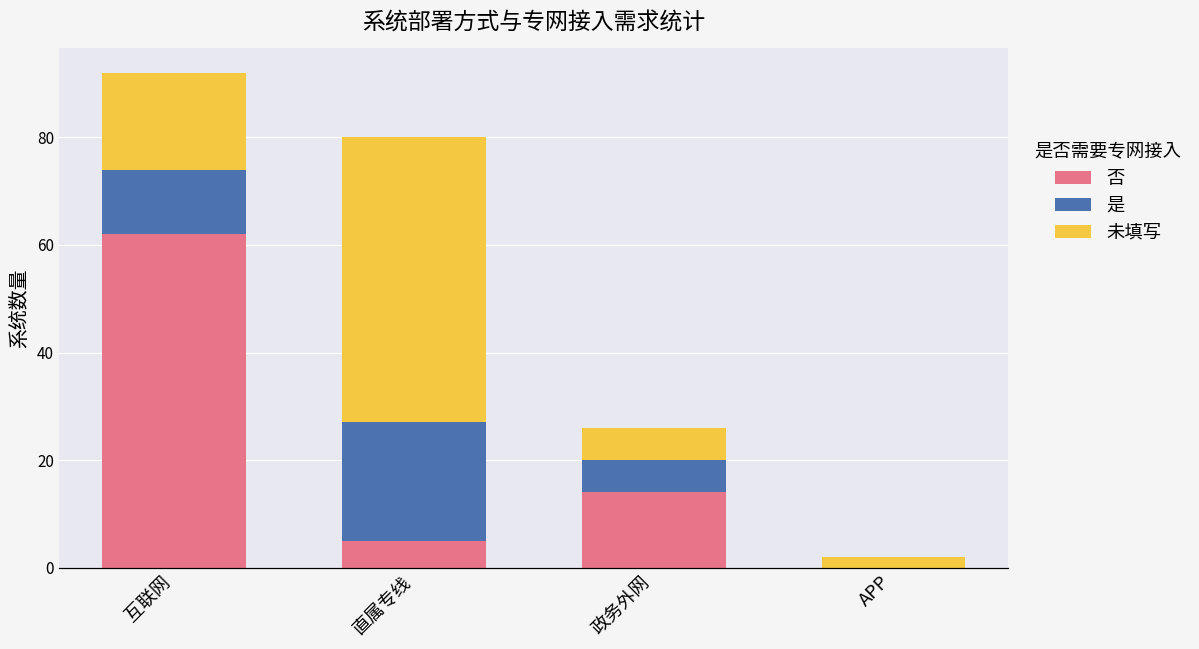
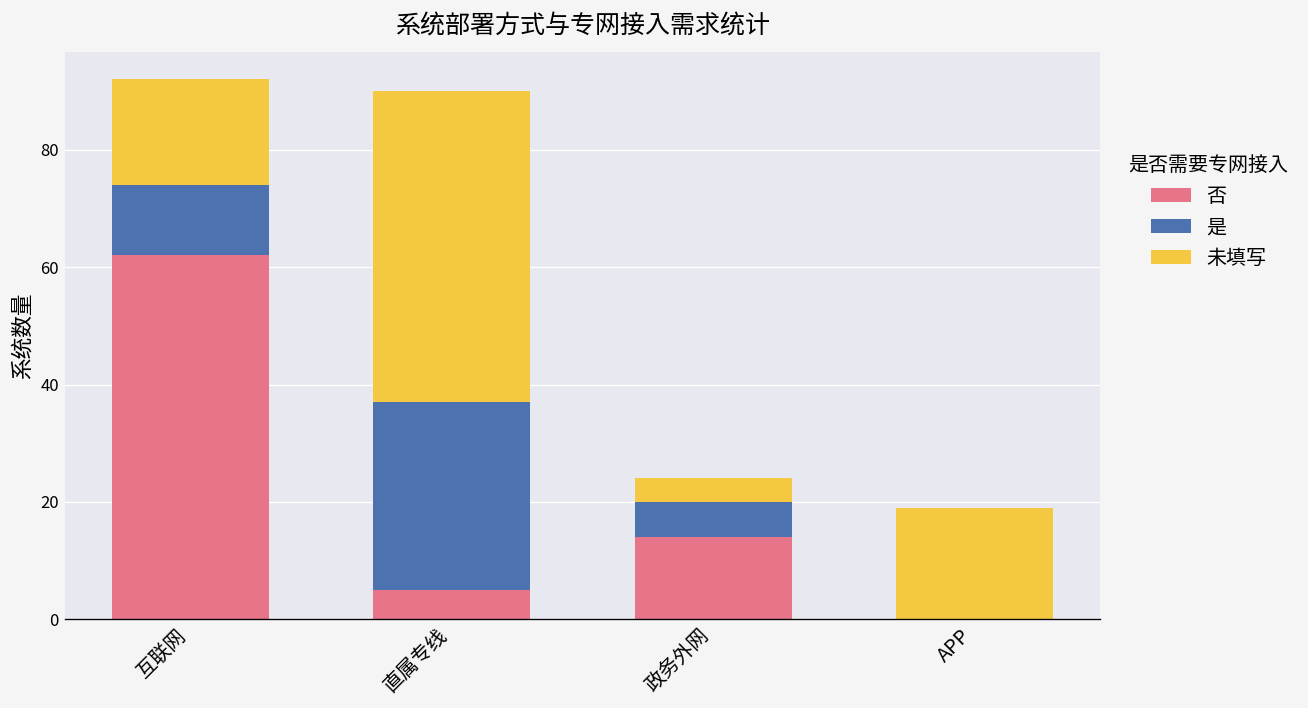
是, 直属专线: 22 -> 32
未填写, 政务外网: 6 -> 4
未填写, APP: 2 -> 19
